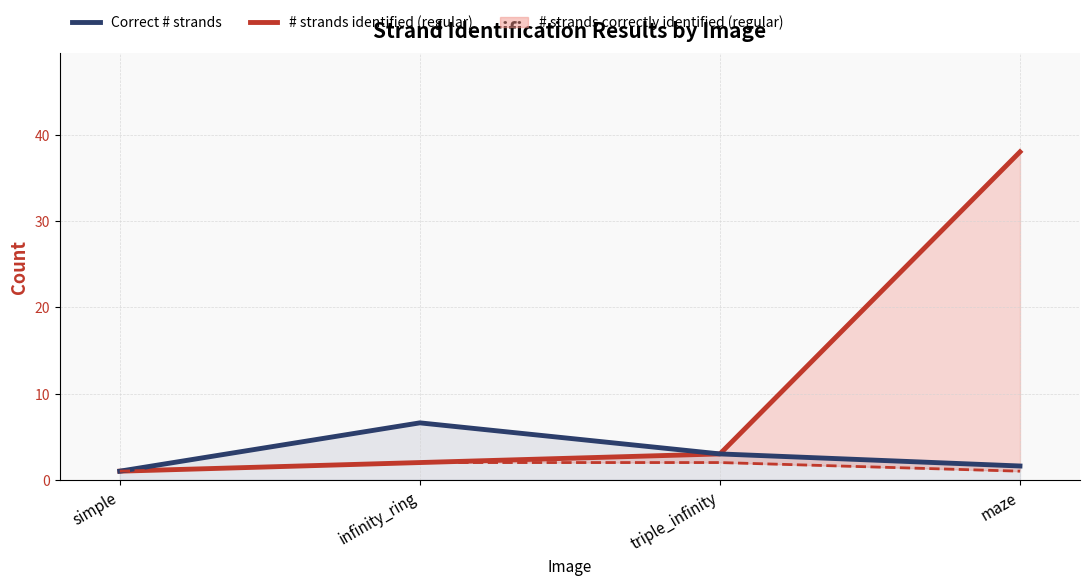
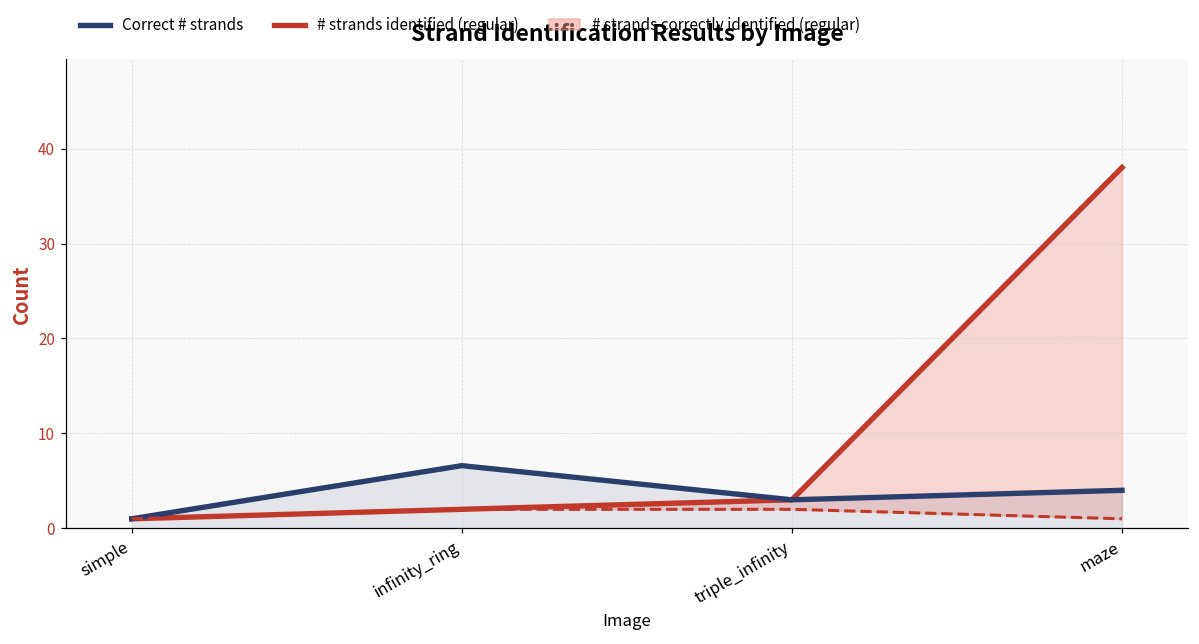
Correct # strands, maze: 2 -> 4
